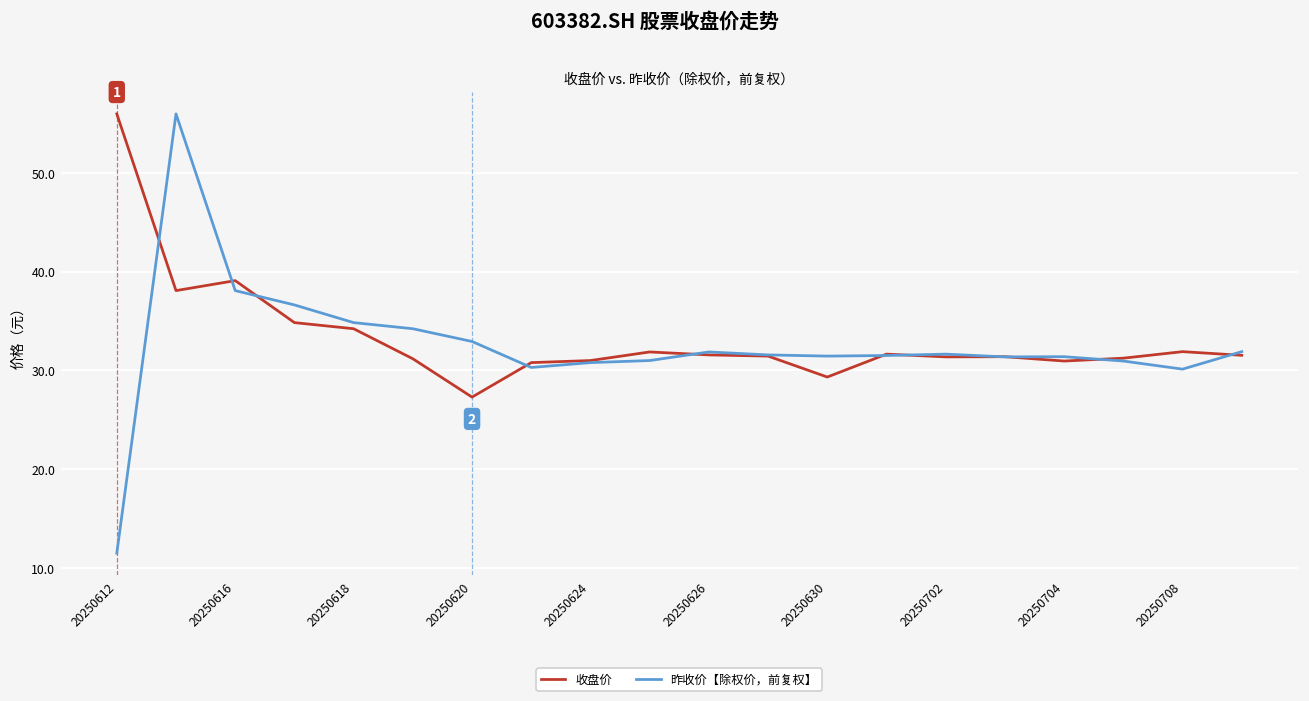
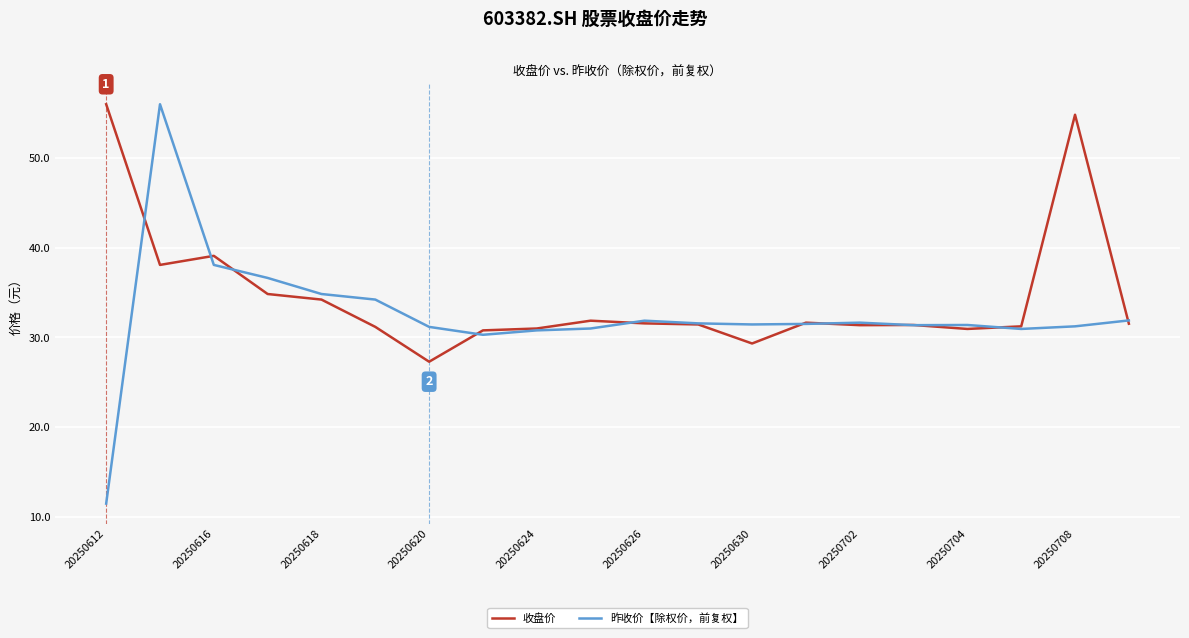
昨收价【除权价，前复权】, 20250620: 33 -> 31
收盘价, 20250708: 32 -> 55
昨收价【除权价，前复权】, 20250708: 30 -> 31
